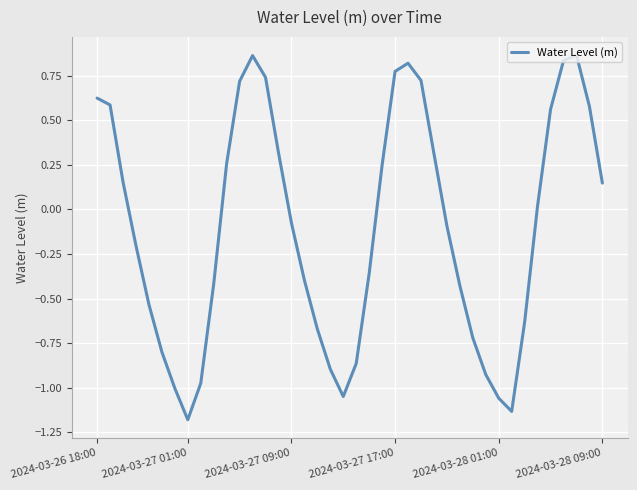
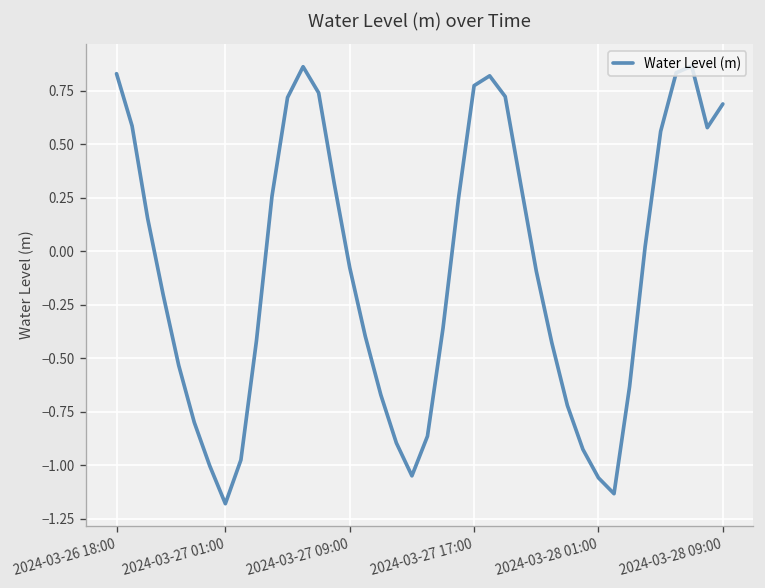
2024-03-26 18:00: 0.62 -> 0.83
2024-03-28 09:00: 0.15 -> 0.69
